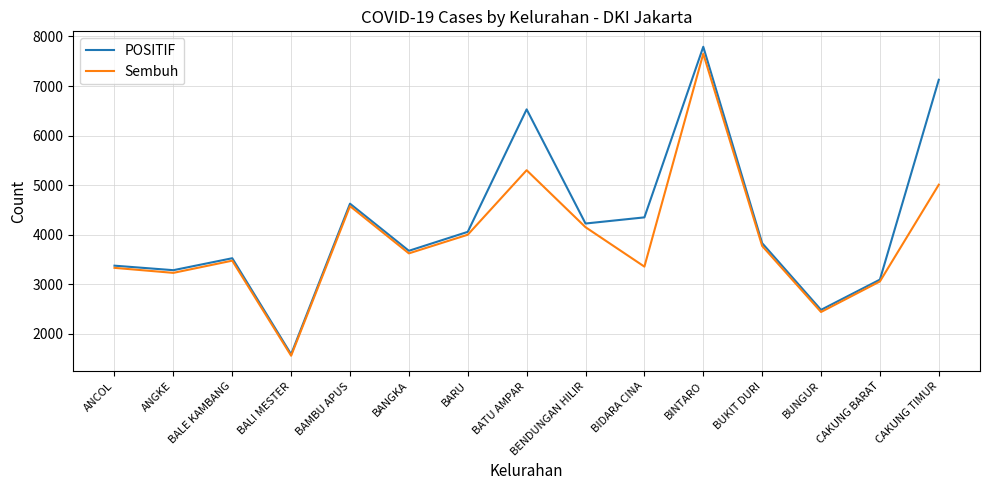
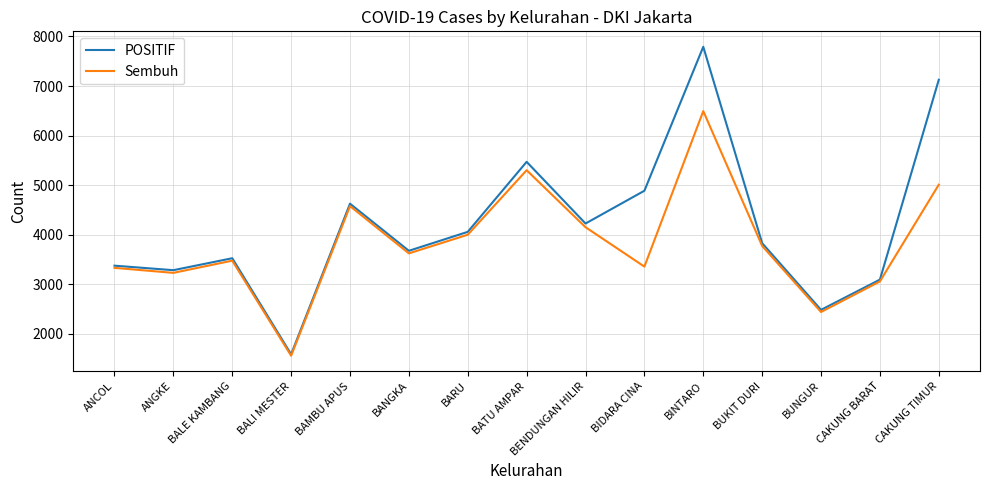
POSITIF, BATU AMPAR: 6500 -> 5500
POSITIF, BIDARA CINA: 4400 -> 4900
Sembuh, BINTARO: 7700 -> 6500
